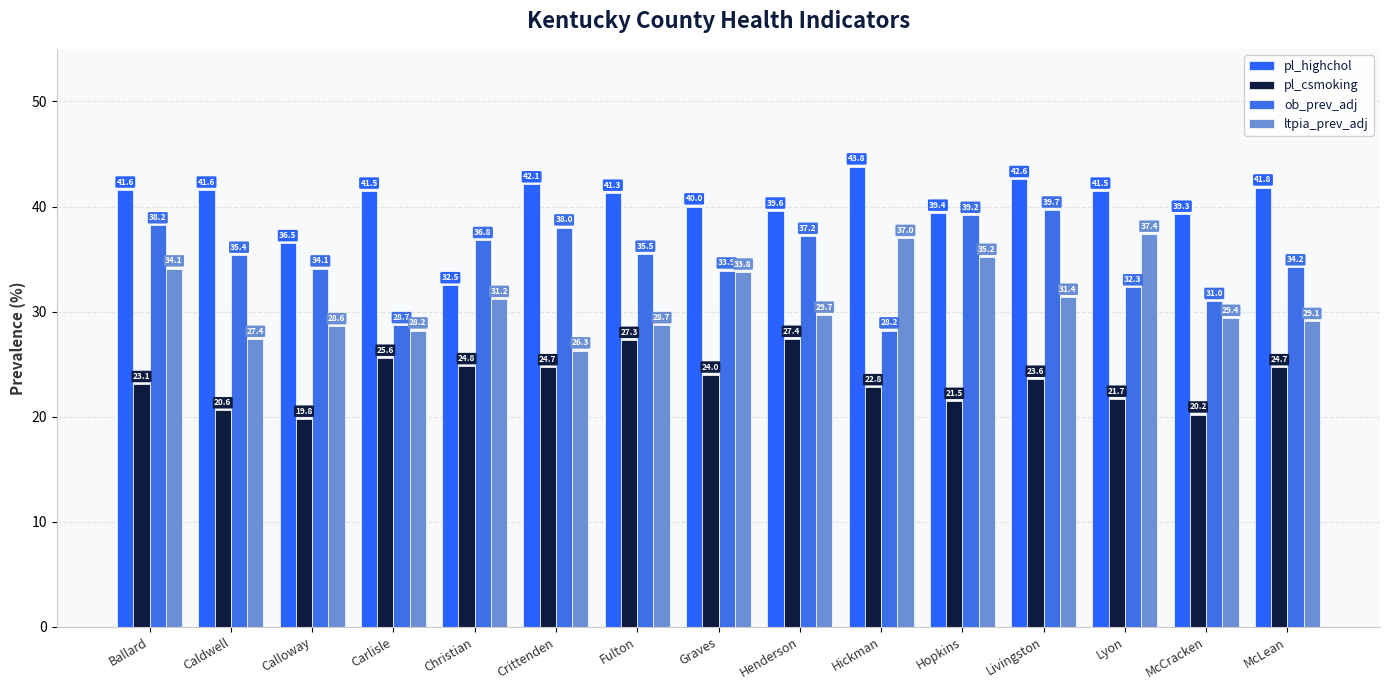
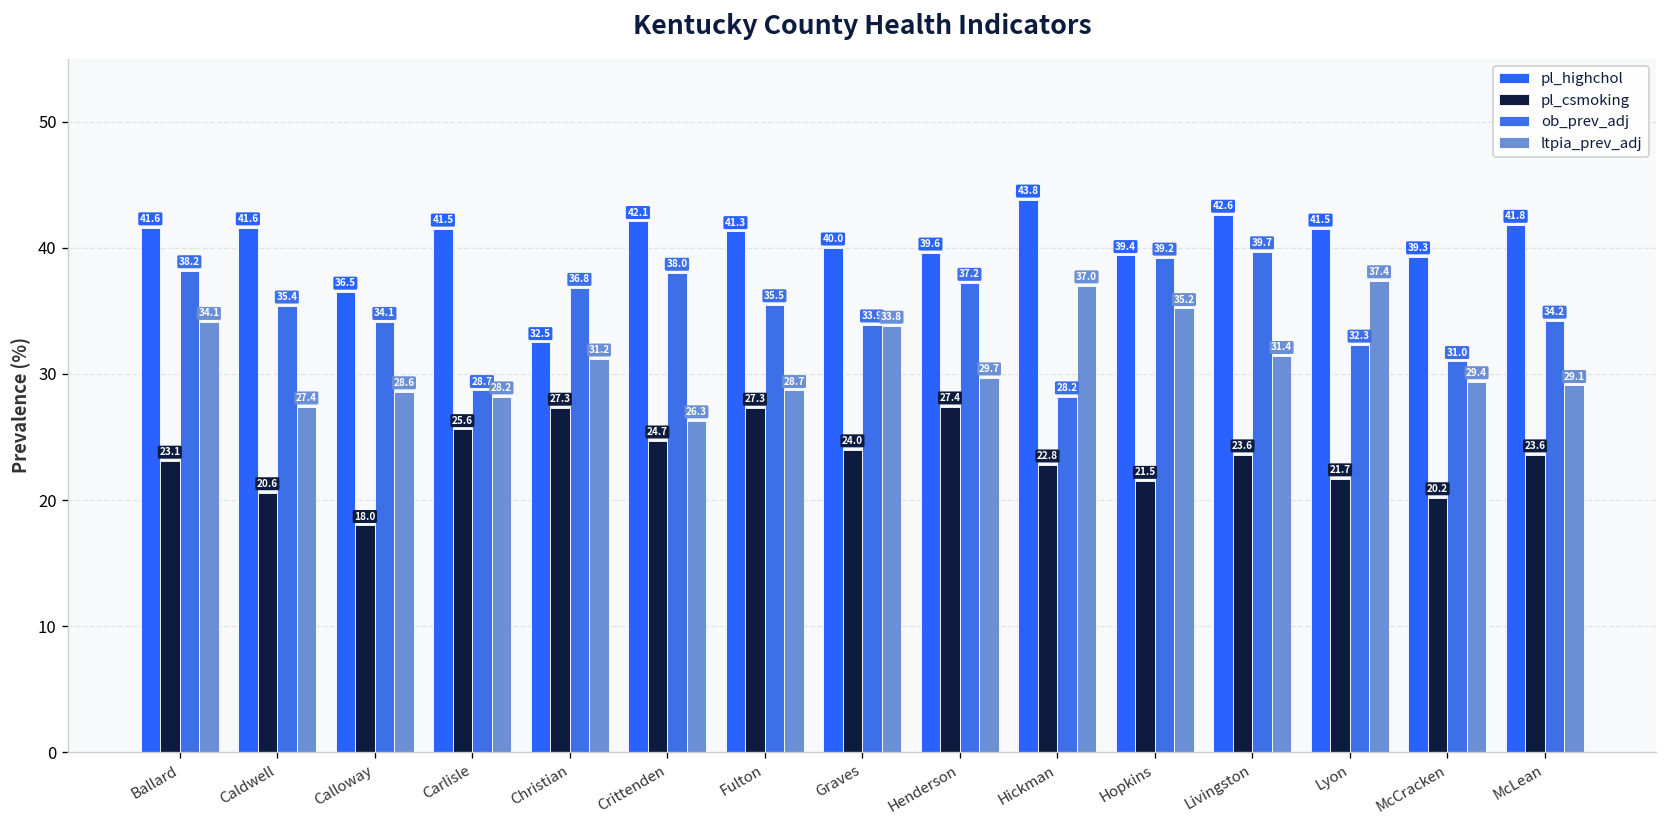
pl_csmoking, Calloway: 19.8 -> 18.0
pl_csmoking, Christian: 24.8 -> 27.3
pl_csmoking, McLean: 24.7 -> 23.6
